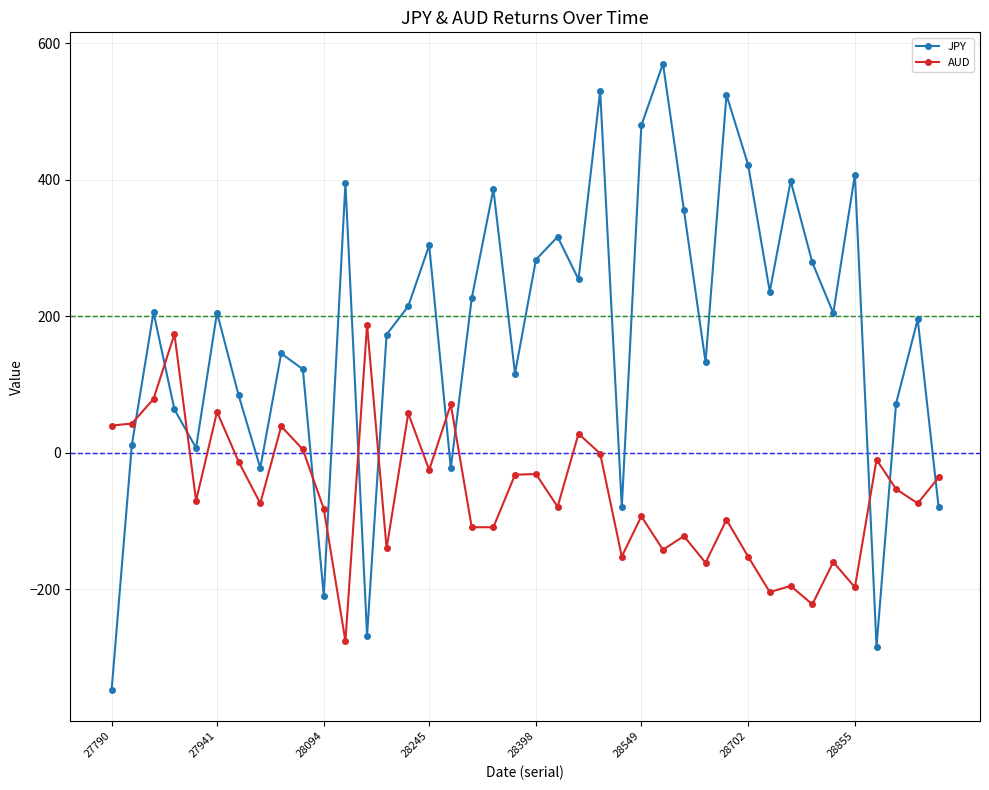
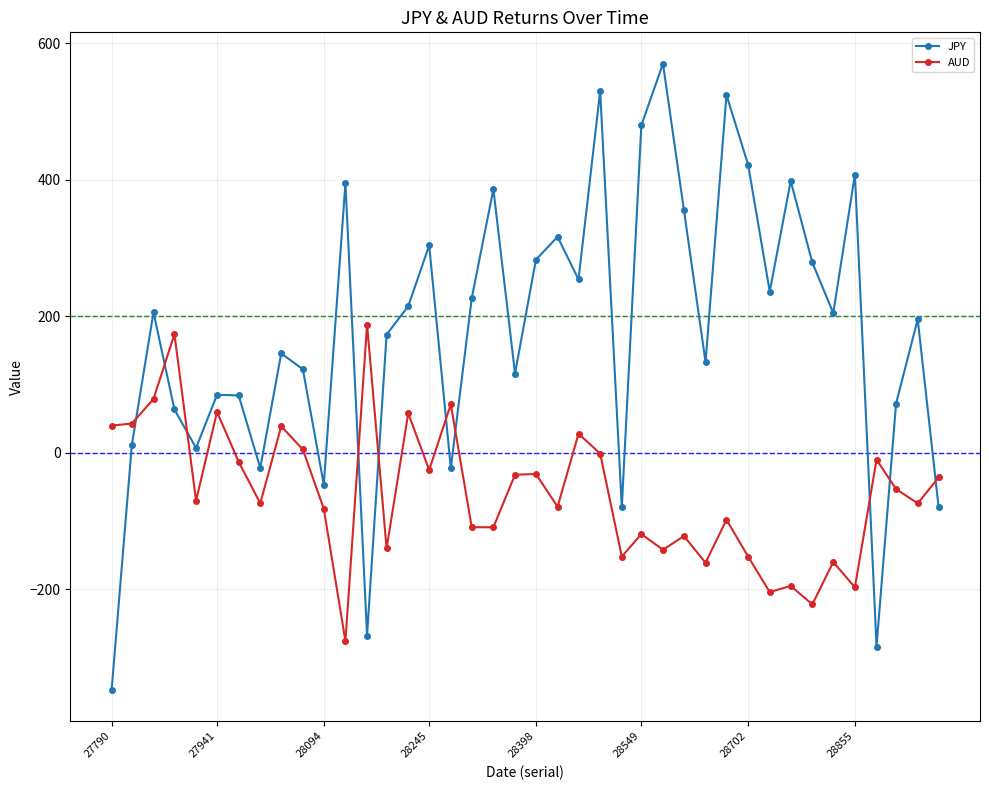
JPY, 27941: 210 -> 90
JPY, 28094: -210 -> -50
AUD, 28549: -90 -> -120
